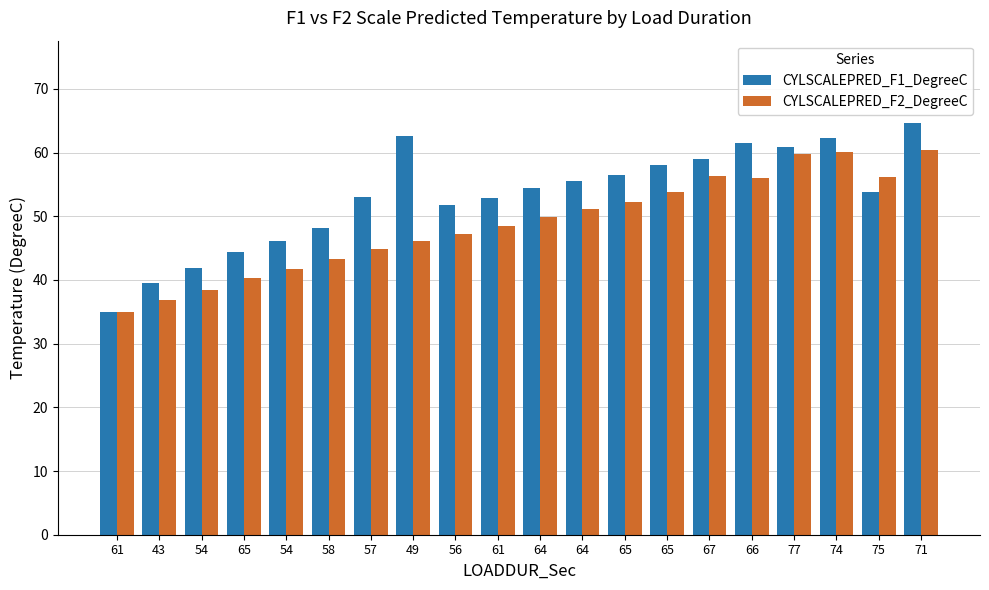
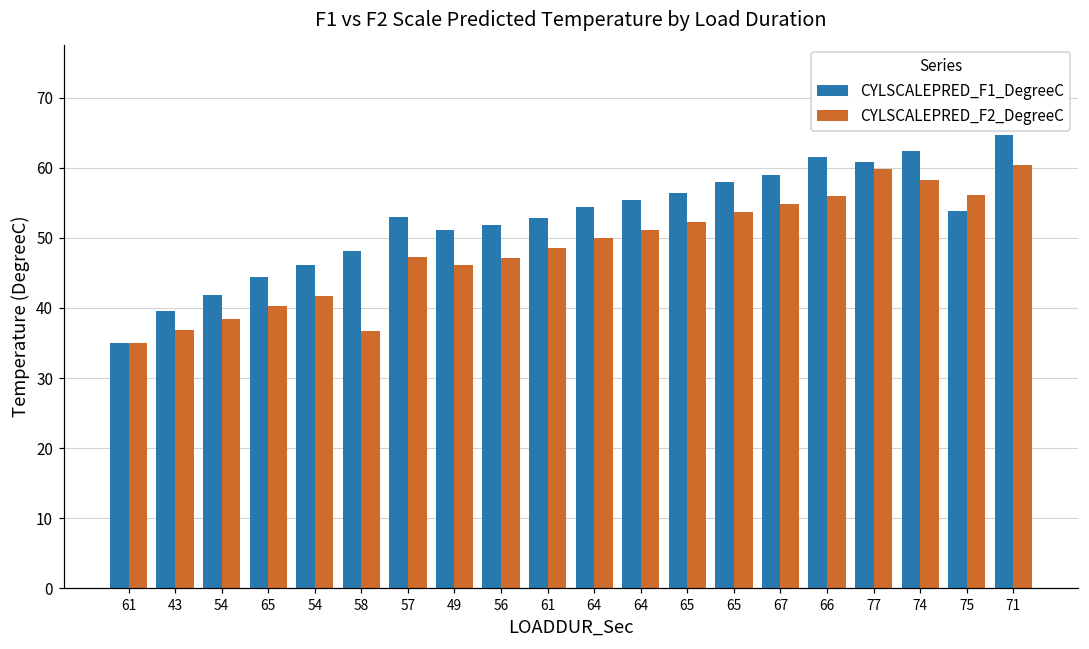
CYLSCALEPRED_F2_DegreeC, 58: 43 -> 37
CYLSCALEPRED_F2_DegreeC, 57: 45 -> 47
CYLSCALEPRED_F1_DegreeC, 49: 63 -> 51
CYLSCALEPRED_F2_DegreeC, 67: 56 -> 55
CYLSCALEPRED_F2_DegreeC, 74: 60 -> 58
